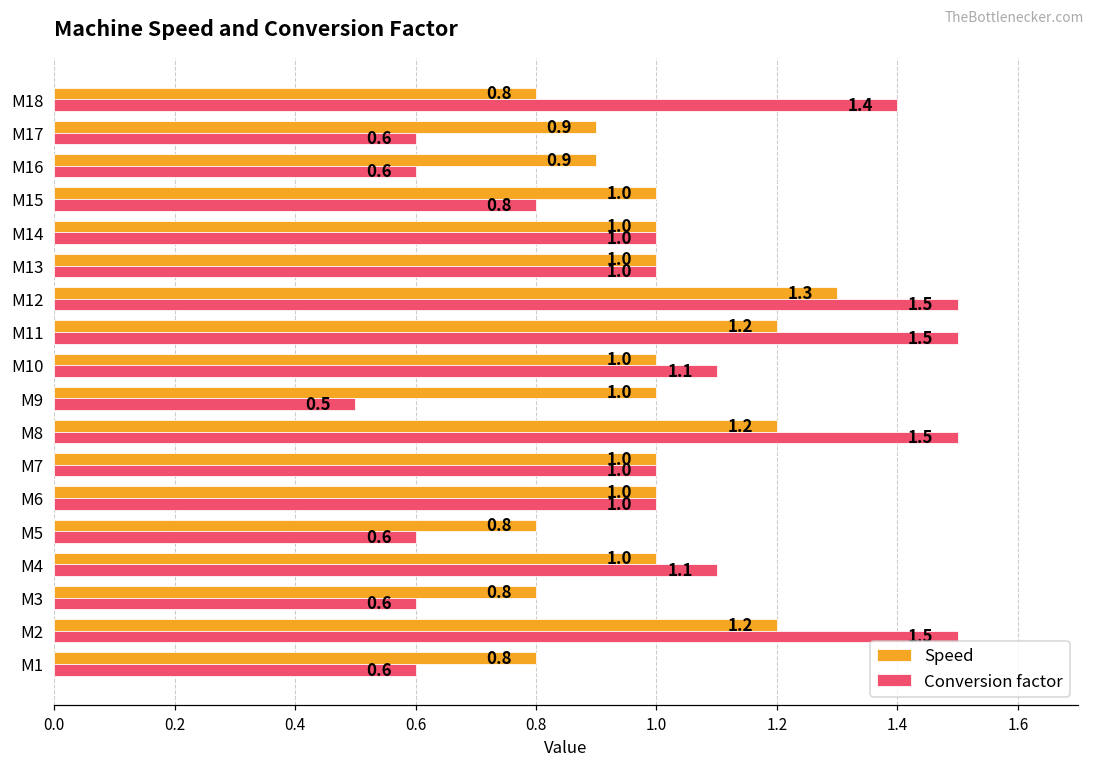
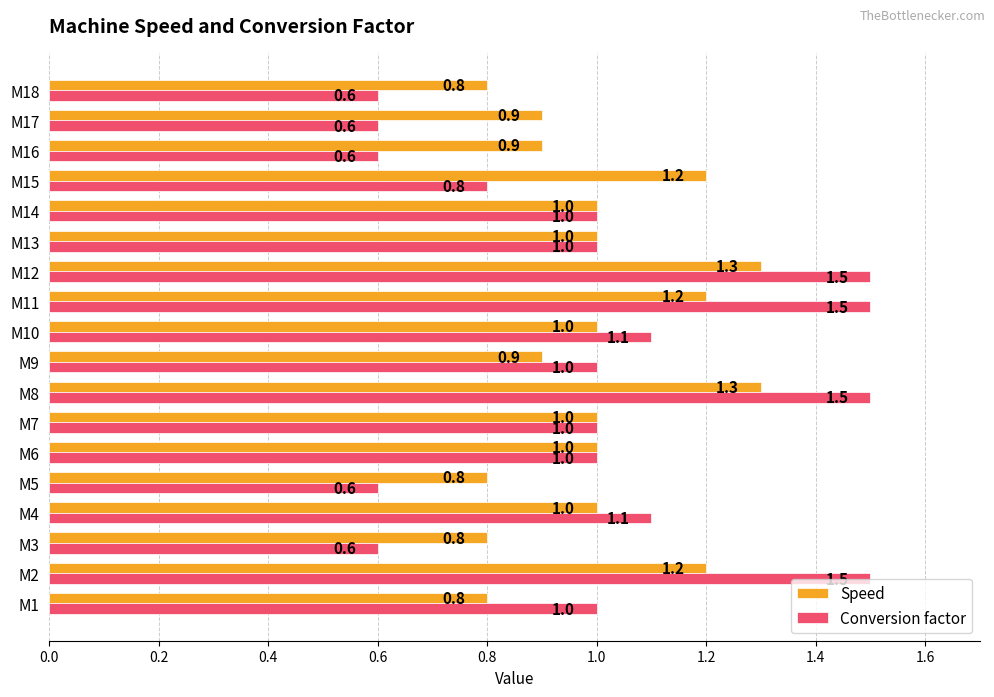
Conversion factor, M18: 1.4 -> 0.6
Speed, M15: 1.0 -> 1.2
Speed, M9: 1.0 -> 0.9
Conversion factor, M9: 0.5 -> 1.0
Speed, M8: 1.2 -> 1.3
Conversion factor, M1: 0.6 -> 1.0
